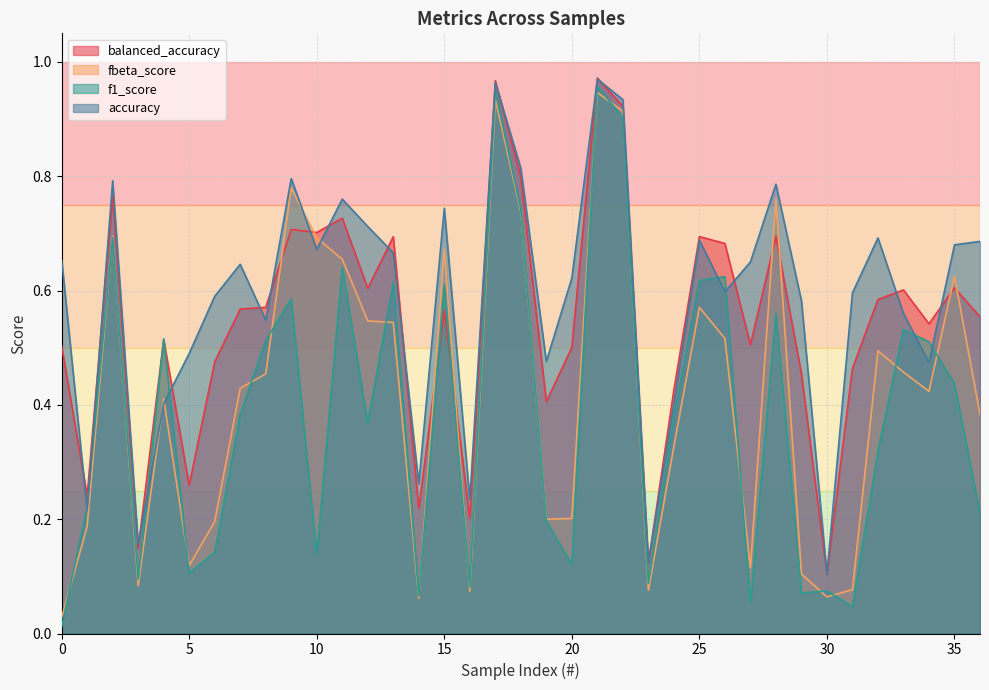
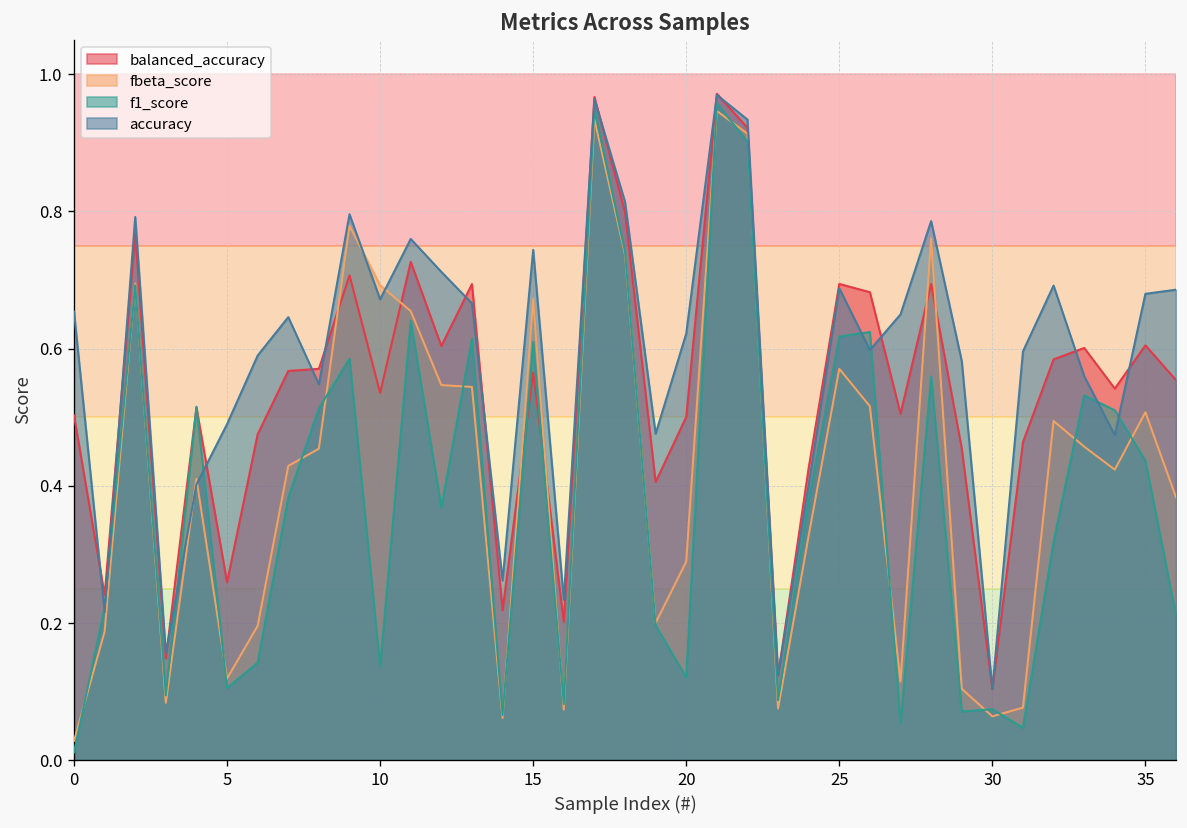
balanced_accuracy, 10: 0.70 -> 0.54
fbeta_score, 20: 0.20 -> 0.29
fbeta_score, 35: 0.63 -> 0.51
